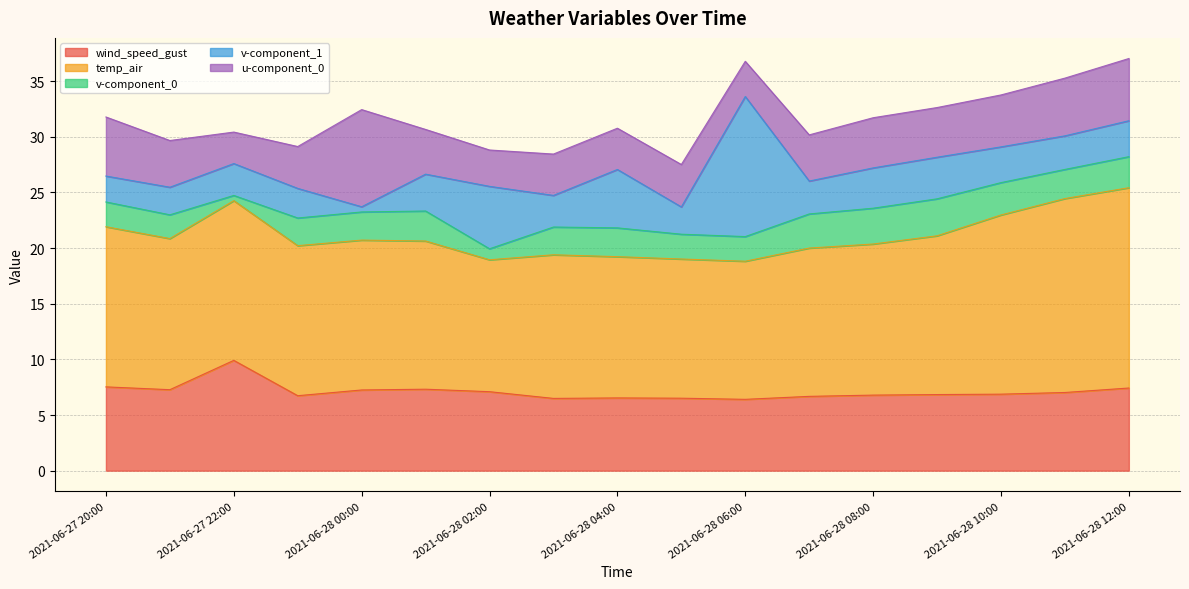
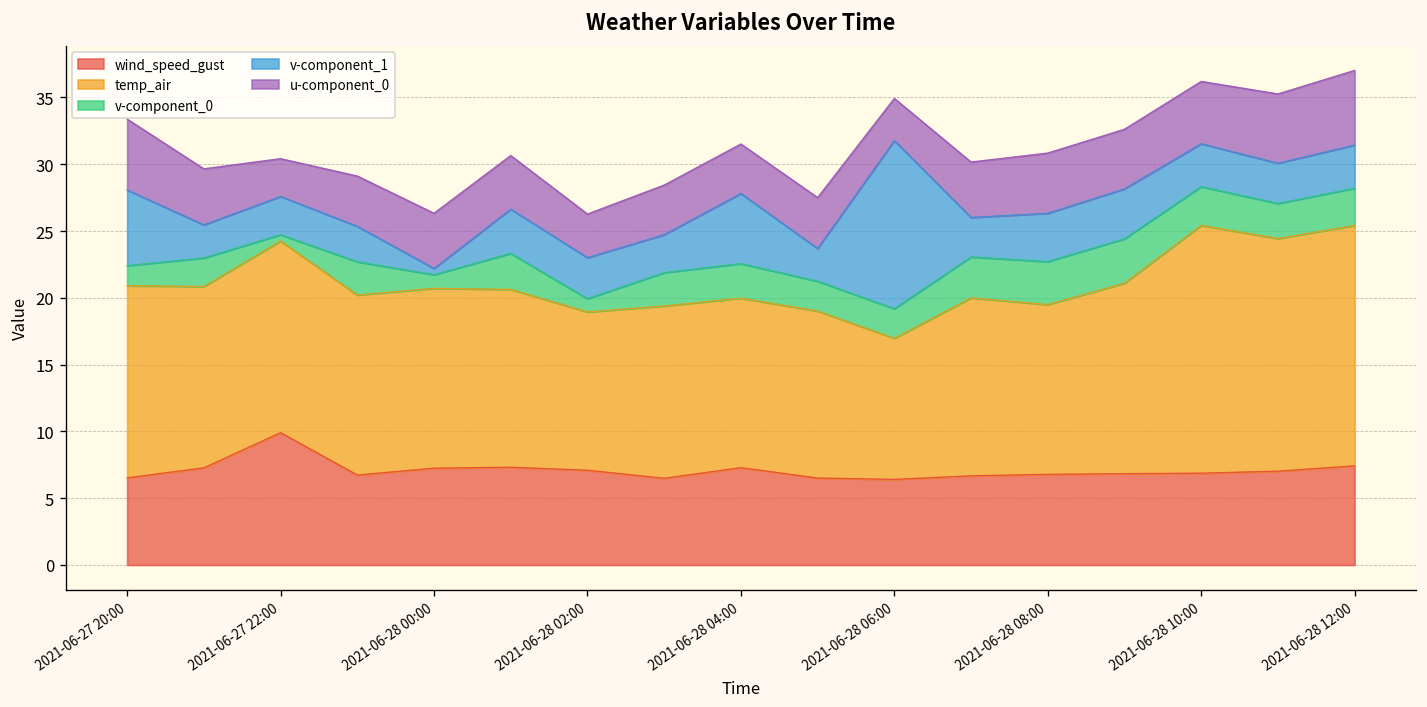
wind_speed_gust, 2021-06-27 20:00: 7.5 -> 6.5
v-component_0, 2021-06-27 20:00: 2.2 -> 1.5
v-component_1, 2021-06-27 20:00: 2.3 -> 5.7
v-component_0, 2021-06-28 00:00: 2.5 -> 1.0
u-component_0, 2021-06-28 00:00: 8.7 -> 4.1
v-component_1, 2021-06-28 02:00: 5.6 -> 3.1
wind_speed_gust, 2021-06-28 04:00: 6.5 -> 7.3
temp_air, 2021-06-28 06:00: 12.4 -> 10.6
temp_air, 2021-06-28 08:00: 13.6 -> 12.7
temp_air, 2021-06-28 10:00: 16.1 -> 18.5
